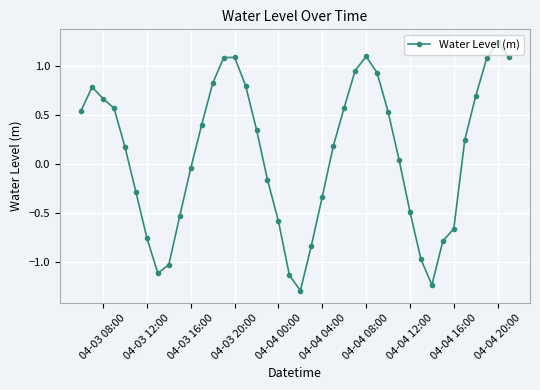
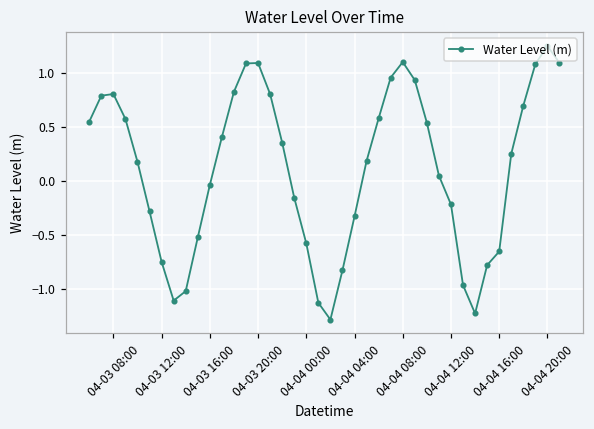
04-03 08:00: 0.7 -> 0.8
04-04 12:00: -0.5 -> -0.2
